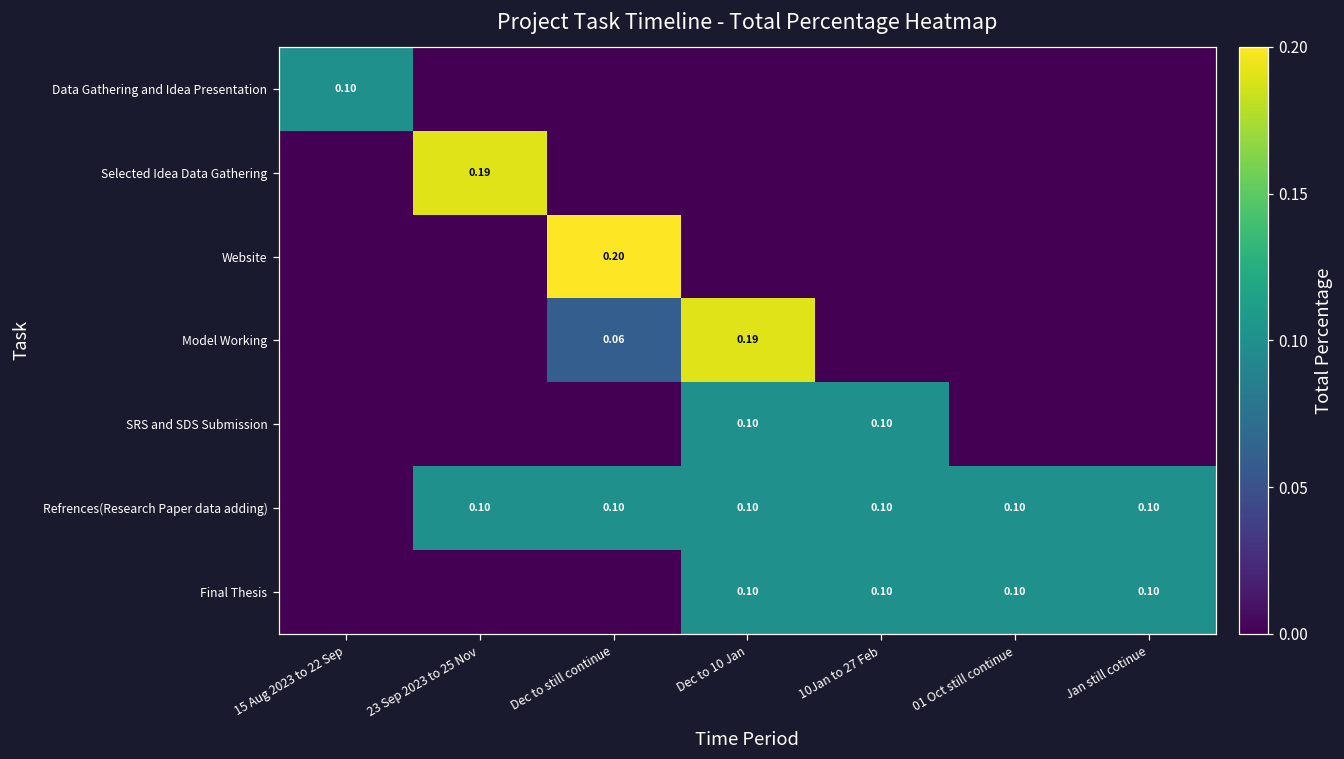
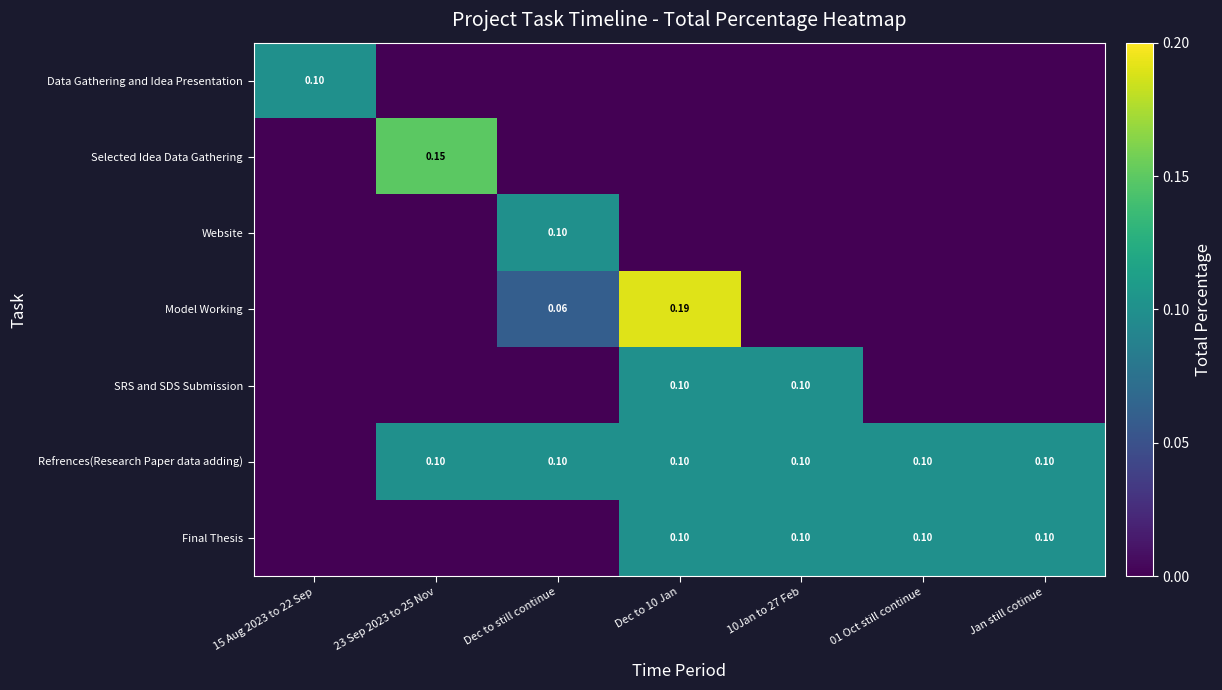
Selected Idea Data Gathering, 23 Sep 2023 to 25 Nov: 0.19 -> 0.15
Website, Dec to still continue: 0.20 -> 0.10
